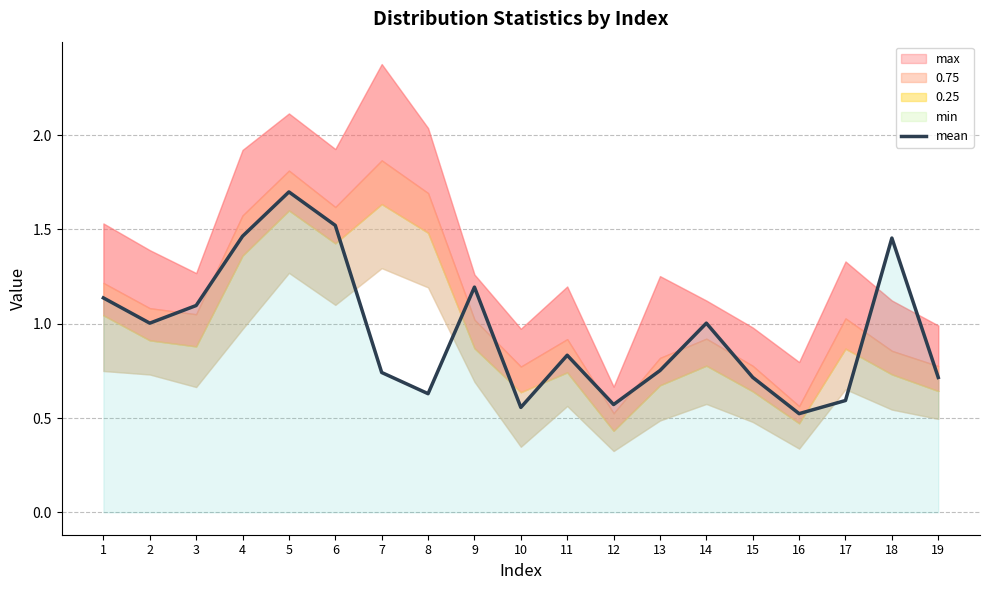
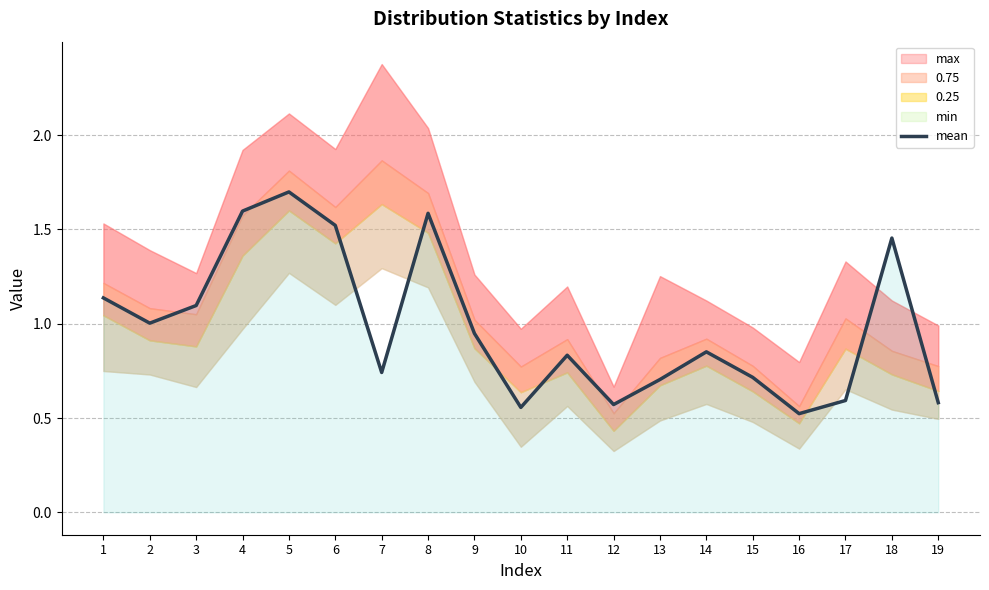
mean, 4: 1.46 -> 1.60
mean, 8: 0.63 -> 1.59
mean, 9: 1.19 -> 0.95
mean, 13: 0.75 -> 0.70
mean, 14: 1.00 -> 0.85
mean, 19: 0.72 -> 0.58
